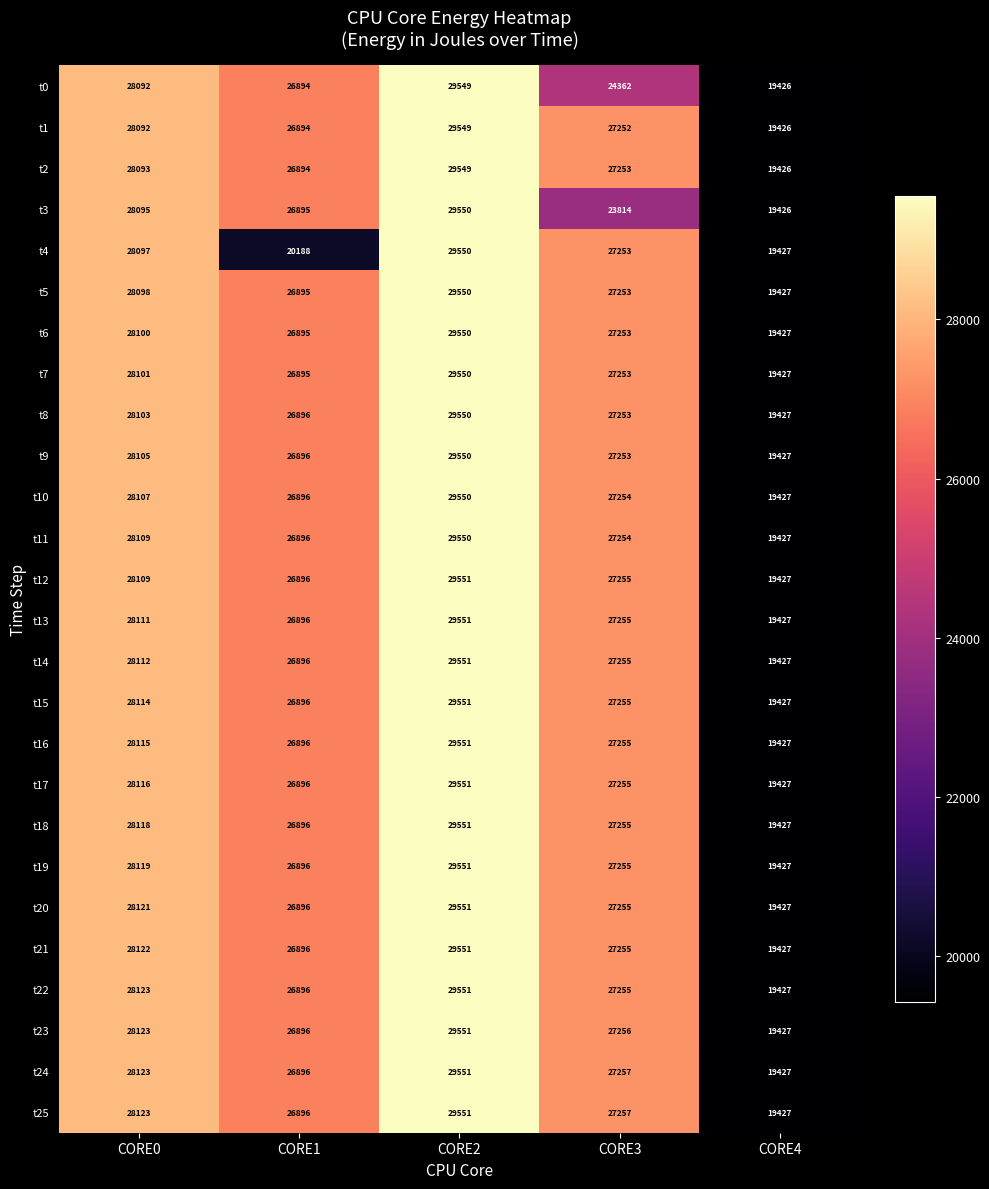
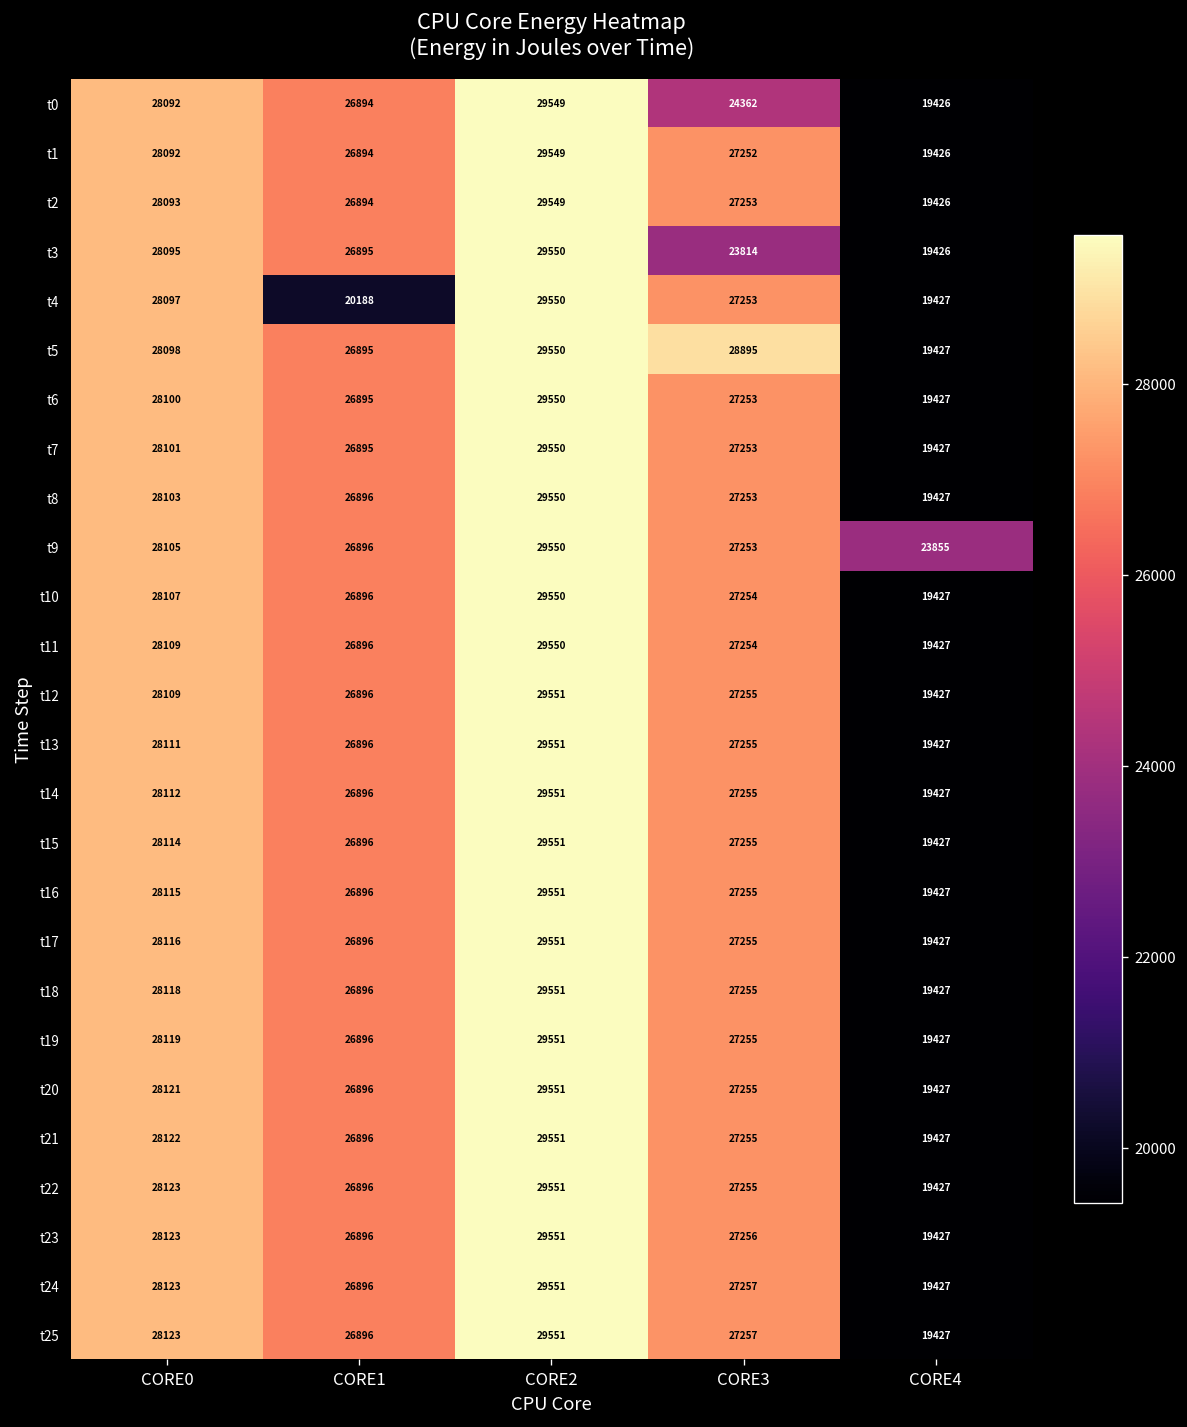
t5, CORE3: 27253 -> 28895
t9, CORE4: 19427 -> 23855
